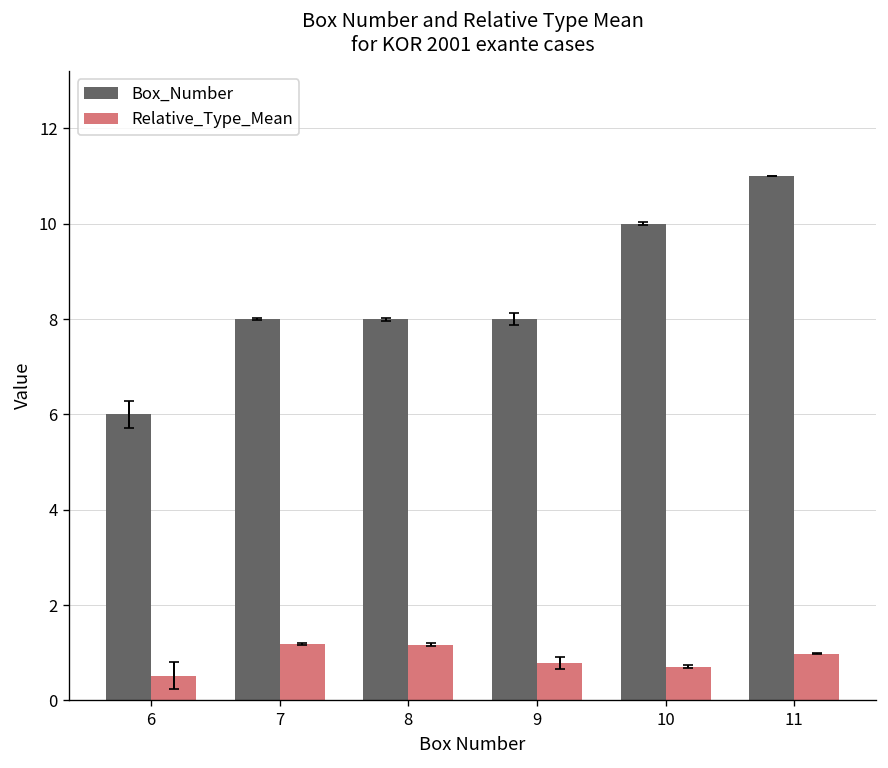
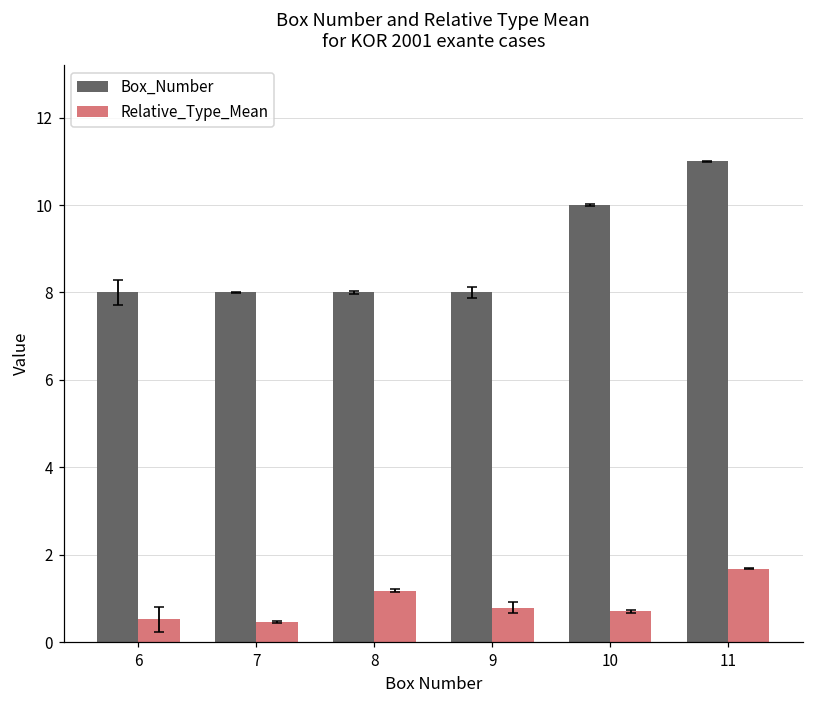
Box_Number, 6: 6 -> 8
Relative_Type_Mean, 7: 1.2 -> 0.5
Relative_Type_Mean, 11: 1.0 -> 1.7
